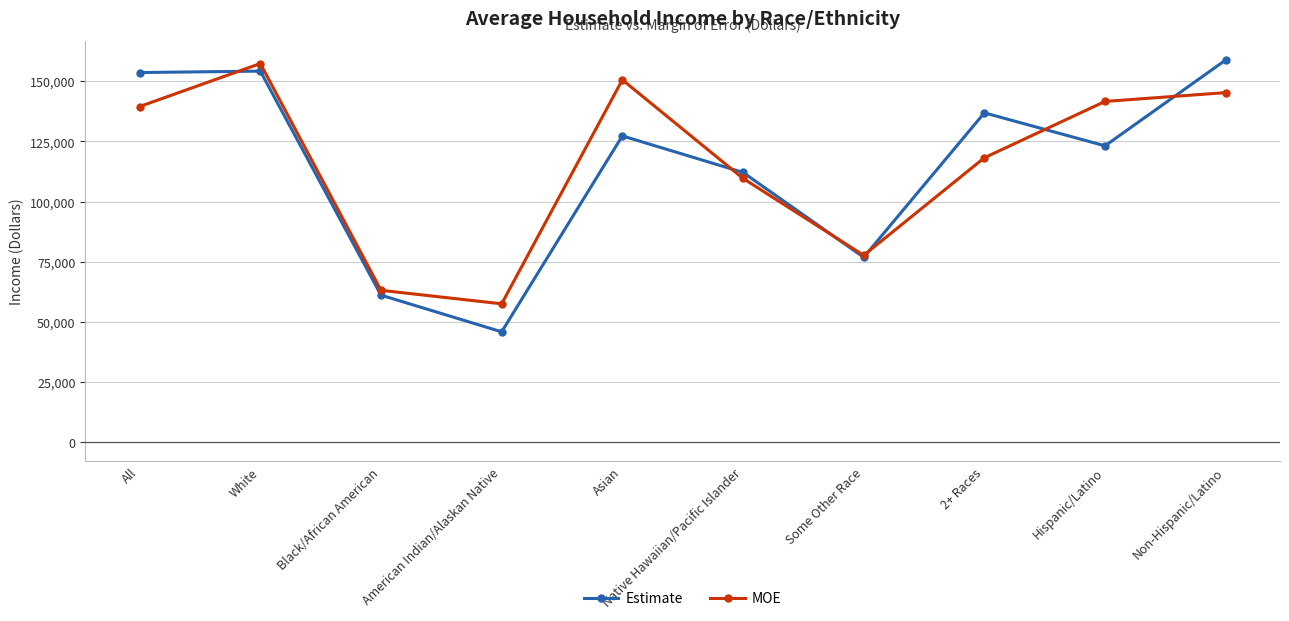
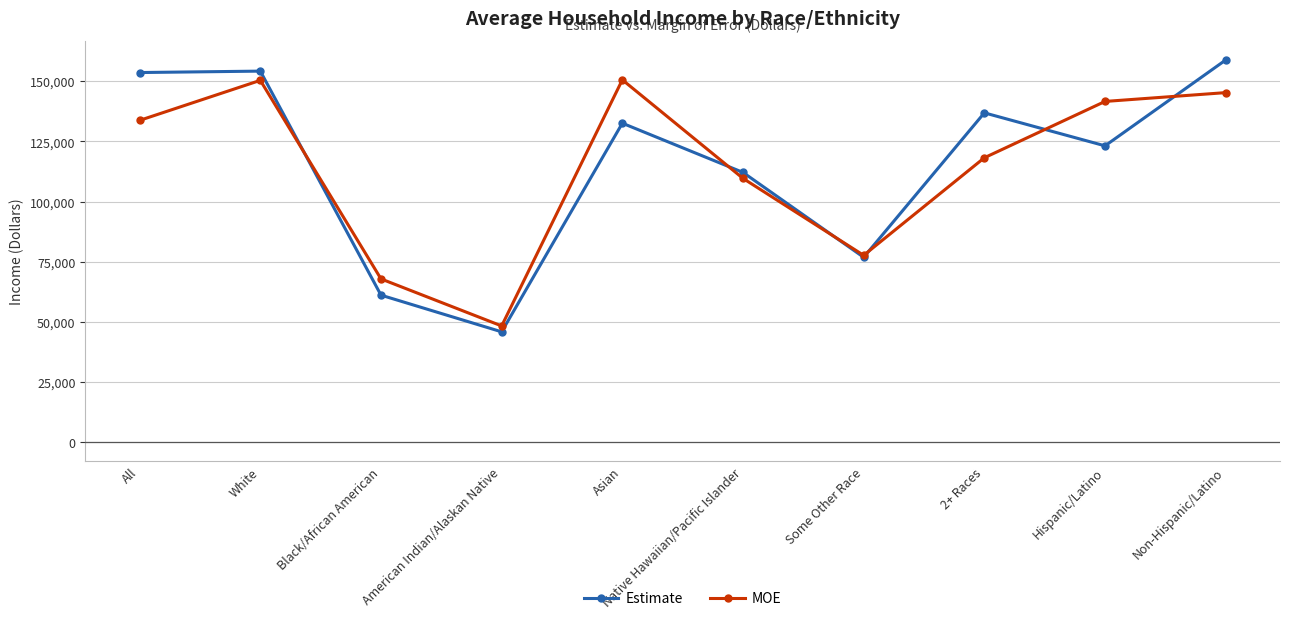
MOE, All: 140,000 -> 134,000
MOE, White: 157,000 -> 150,000
MOE, Black/African American: 63,000 -> 68,000
MOE, American Indian/Alaskan Native: 57,000 -> 48,000
Estimate, Asian: 127,000 -> 133,000
